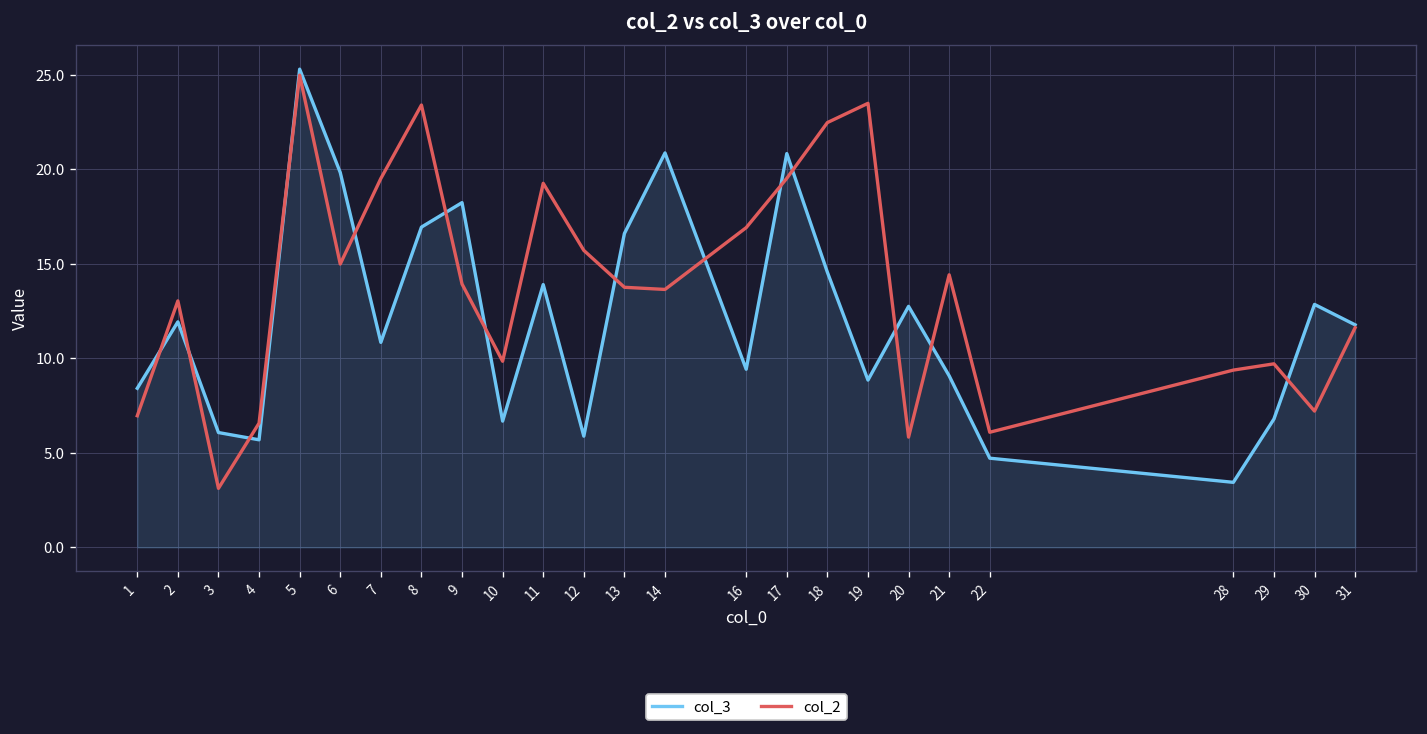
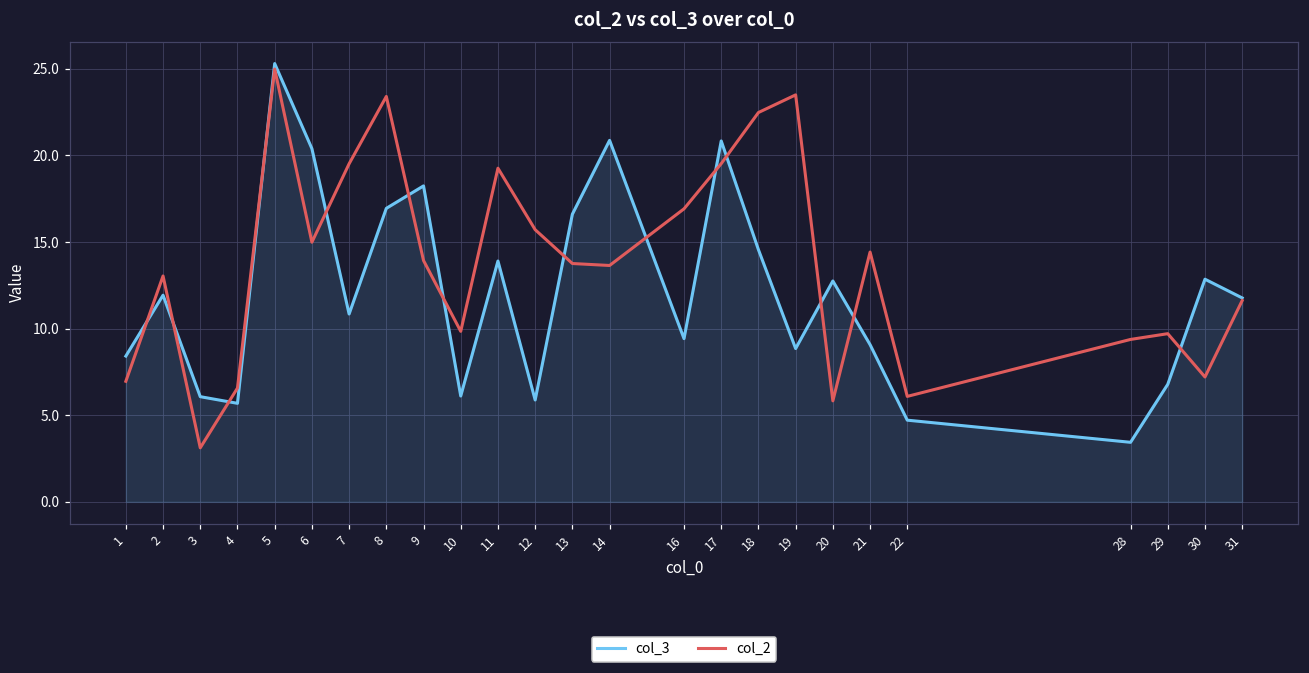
col_3, 6: 19.8 -> 20.4
col_3, 10: 6.7 -> 6.1
